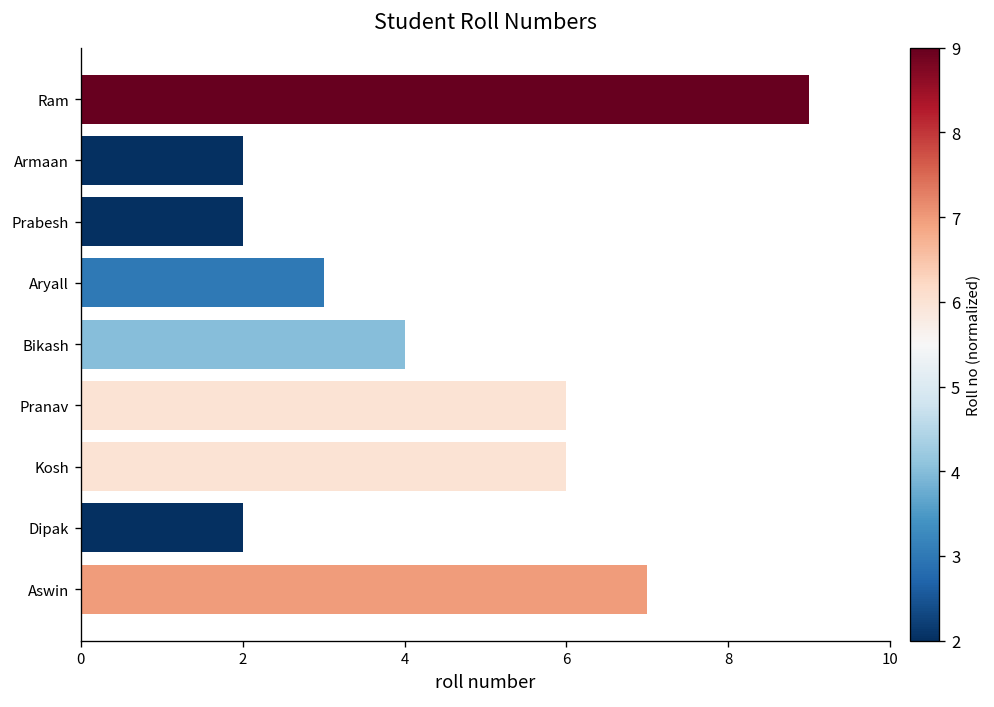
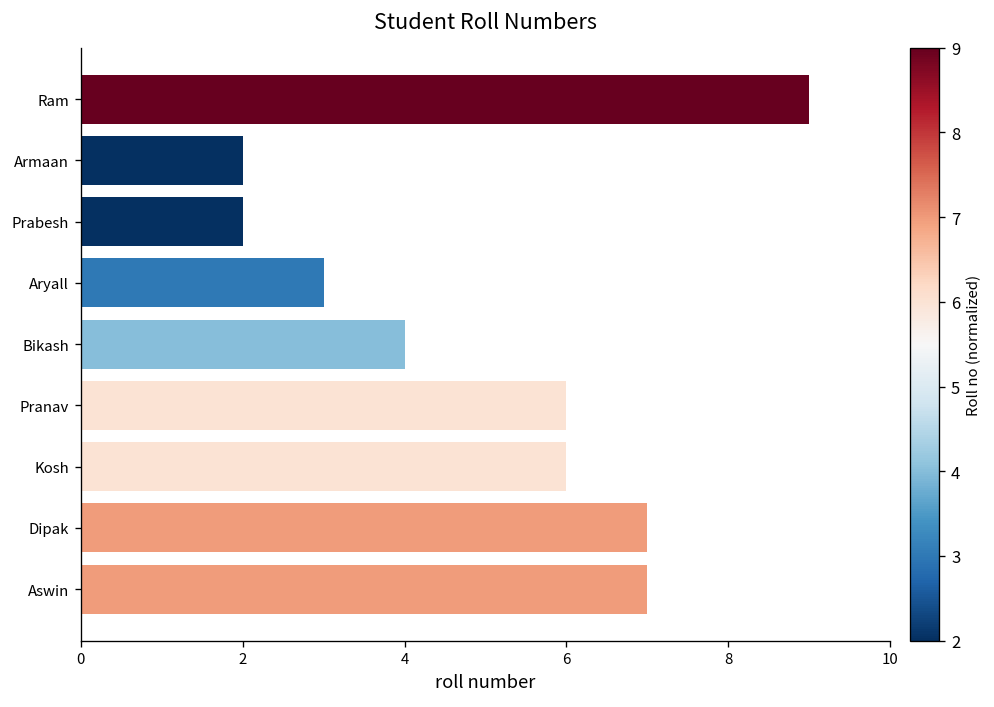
Dipak: 2 -> 7
